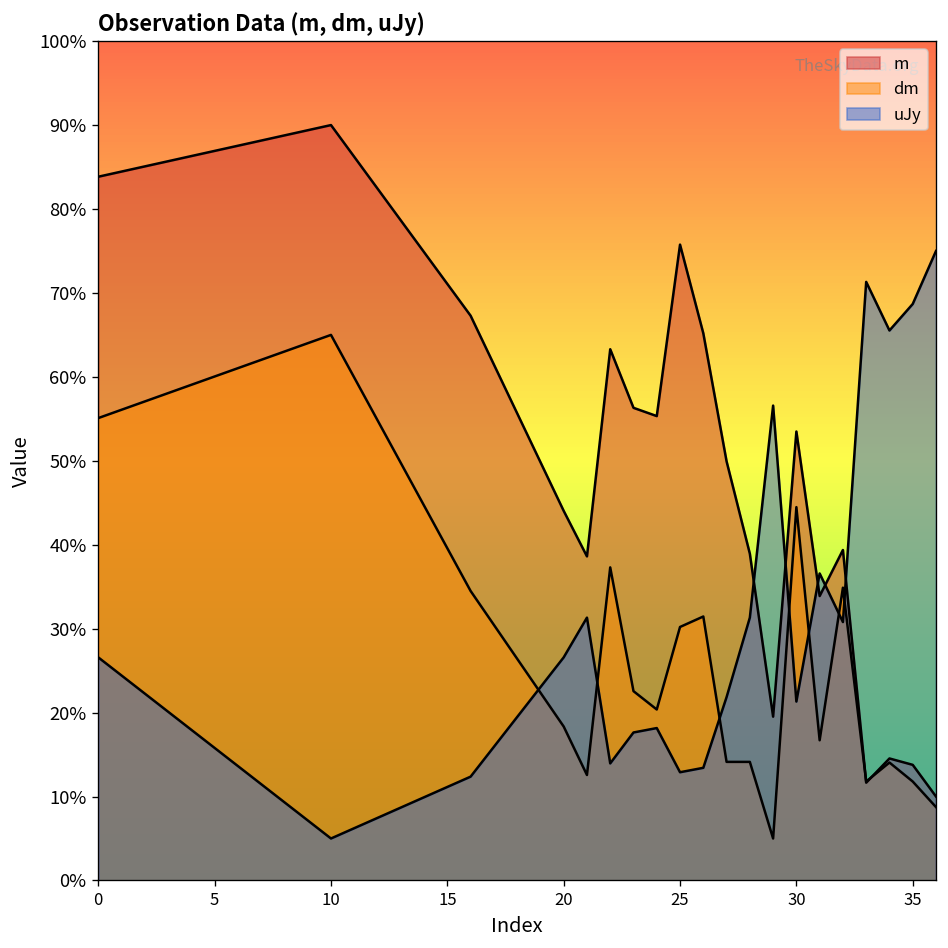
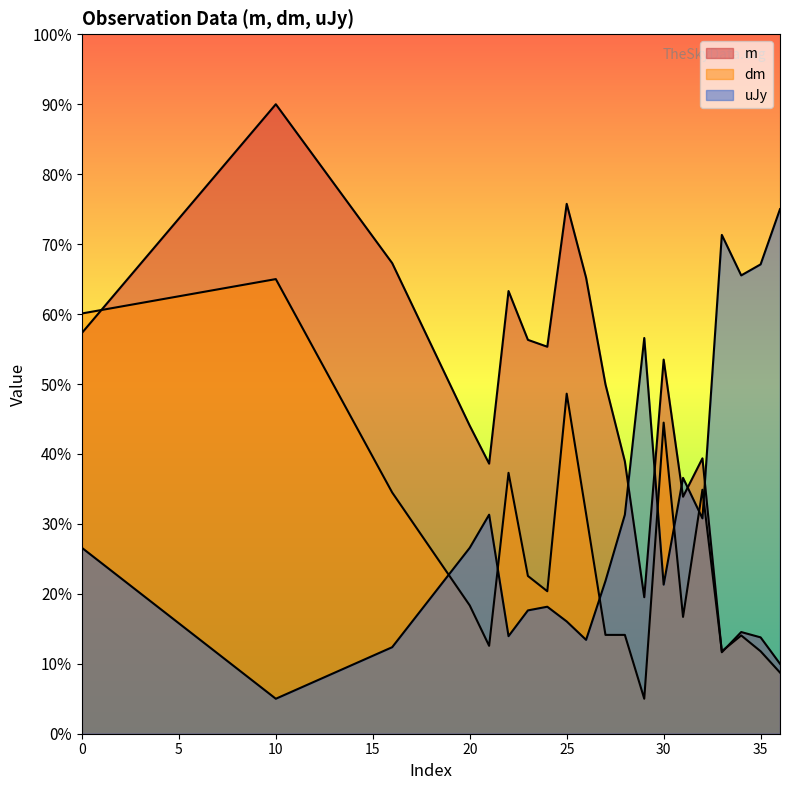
m, 0: 84% -> 57%
dm, 0: 55% -> 60%
dm, 25: 30% -> 49%
uJy, 25: 13% -> 16%
uJy, 35: 69% -> 67%
